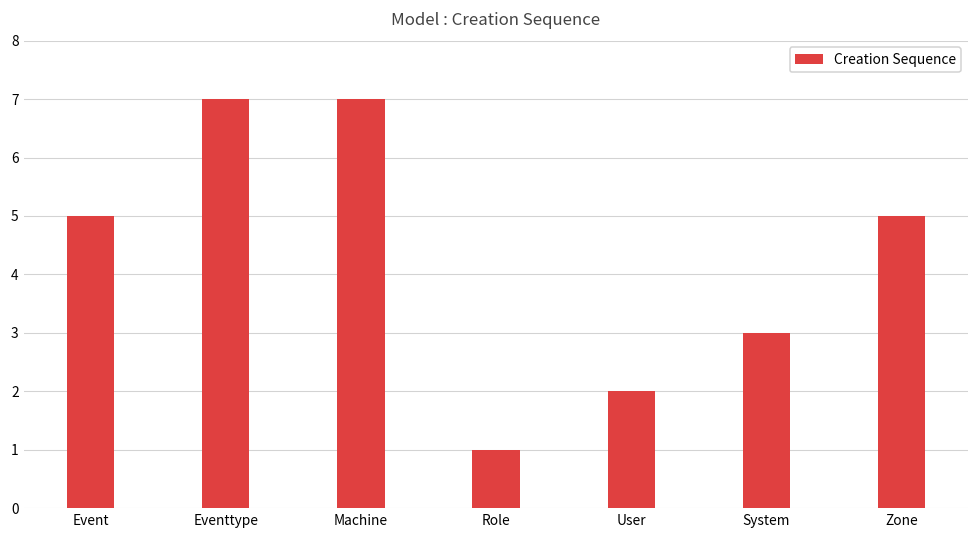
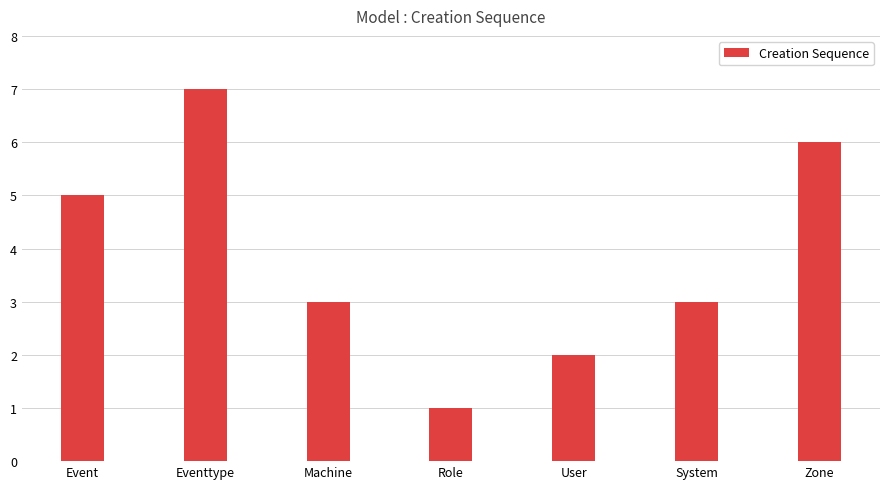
Machine: 7 -> 3
Zone: 5 -> 6
